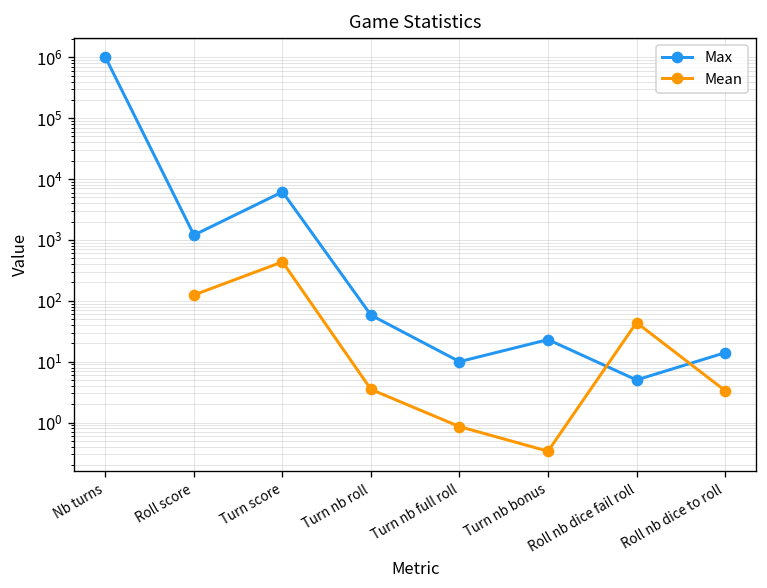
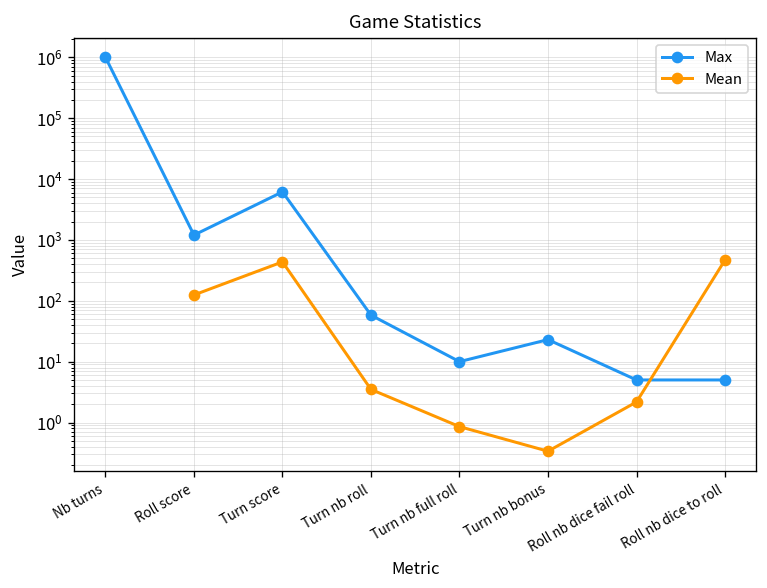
Mean, Roll nb dice fail roll: 40 -> 2.2
Max, Roll nb dice to roll: 14 -> 5
Mean, Roll nb dice to roll: 3 -> 500
